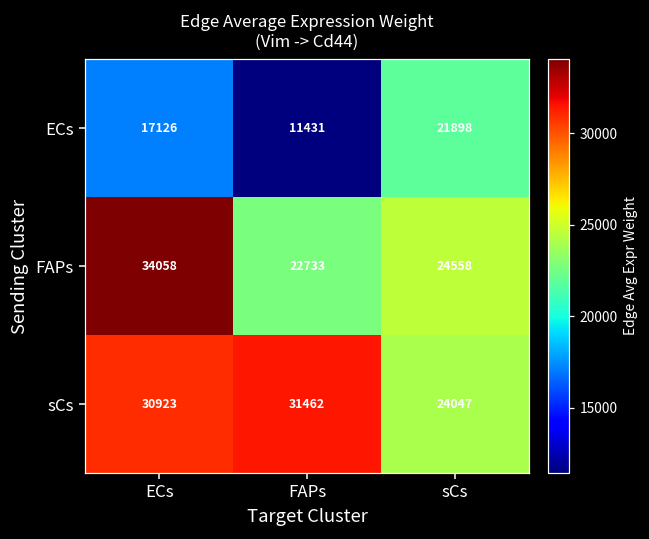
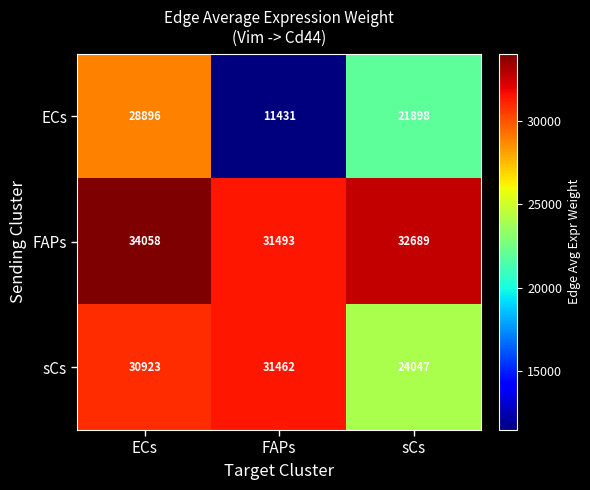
ECs, ECs: 17126 -> 28896
FAPs, FAPs: 22733 -> 31493
FAPs, sCs: 24558 -> 32689
